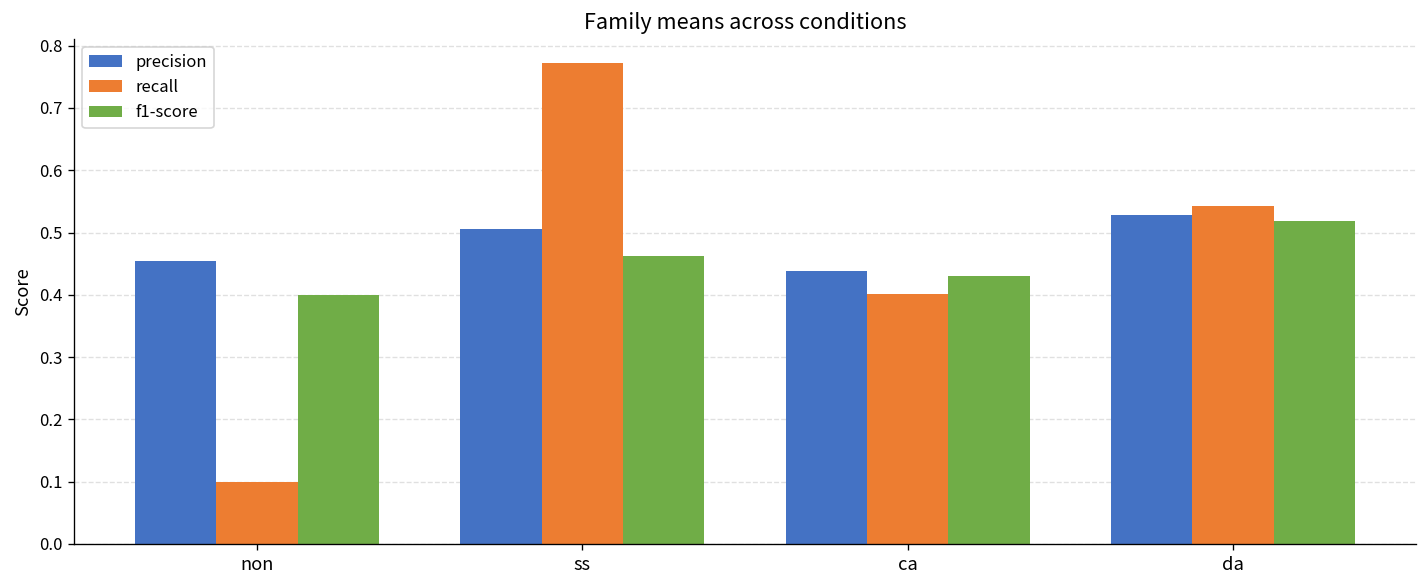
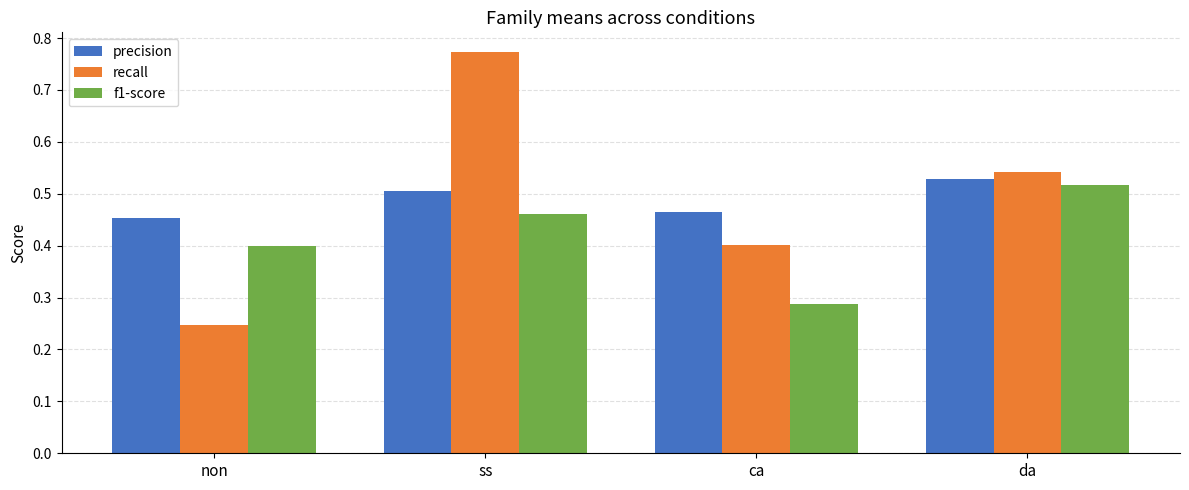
recall, non: 0.10 -> 0.25
precision, ca: 0.44 -> 0.46
f1-score, ca: 0.43 -> 0.29
